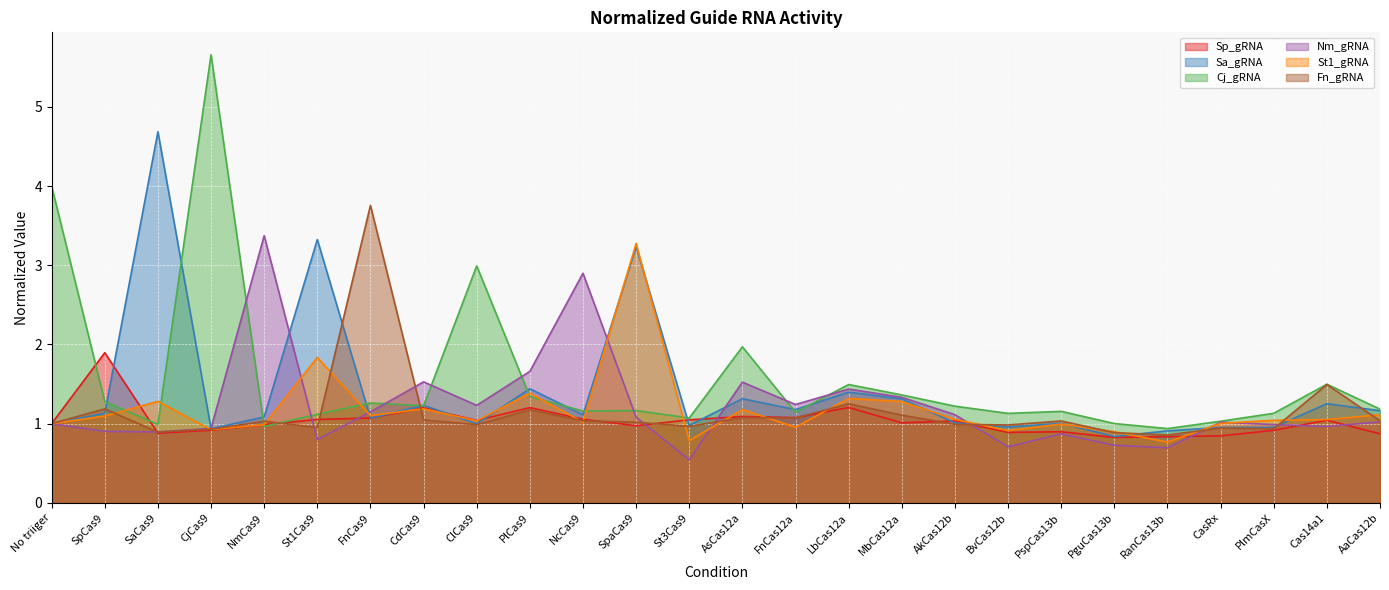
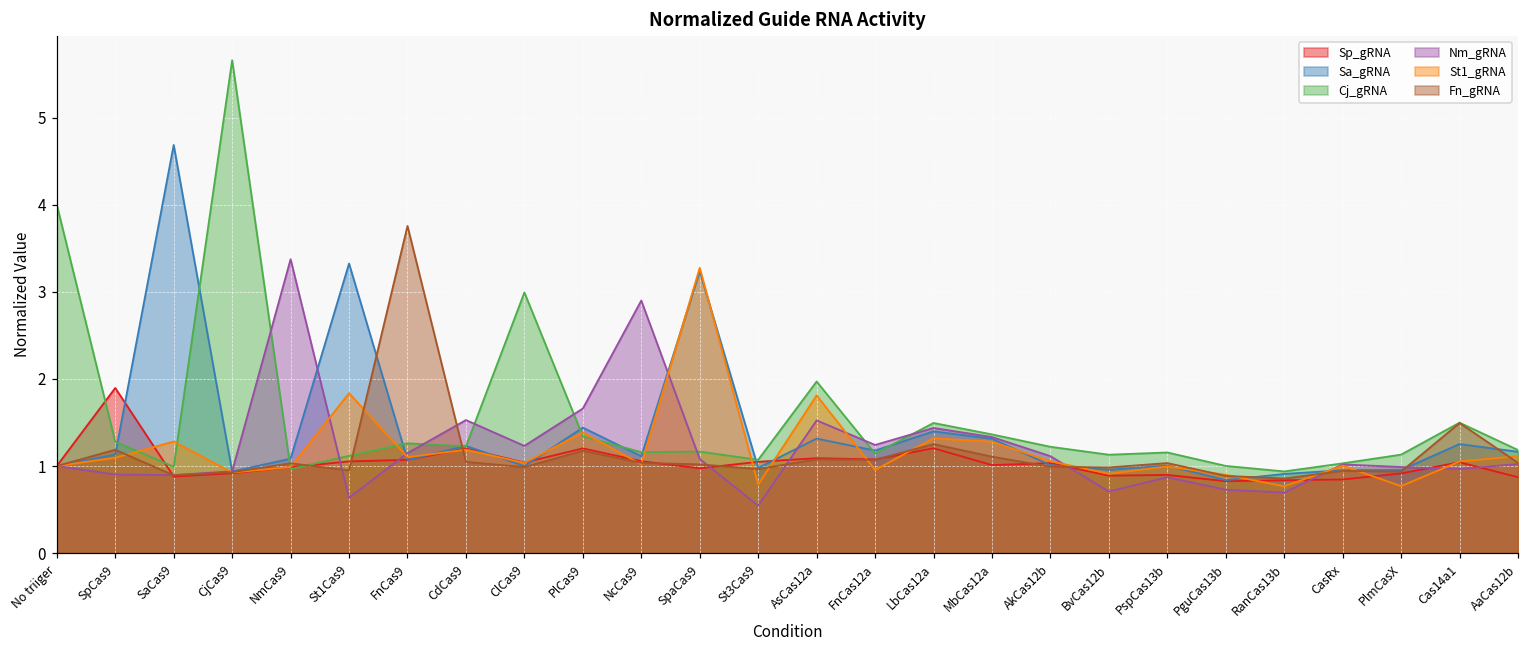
Nm_gRNA, St1Cas9: 0.8 -> 0.6
St1_gRNA, AsCas12a: 1.2 -> 1.8
St1_gRNA, PlmCasX: 1.0 -> 0.8
